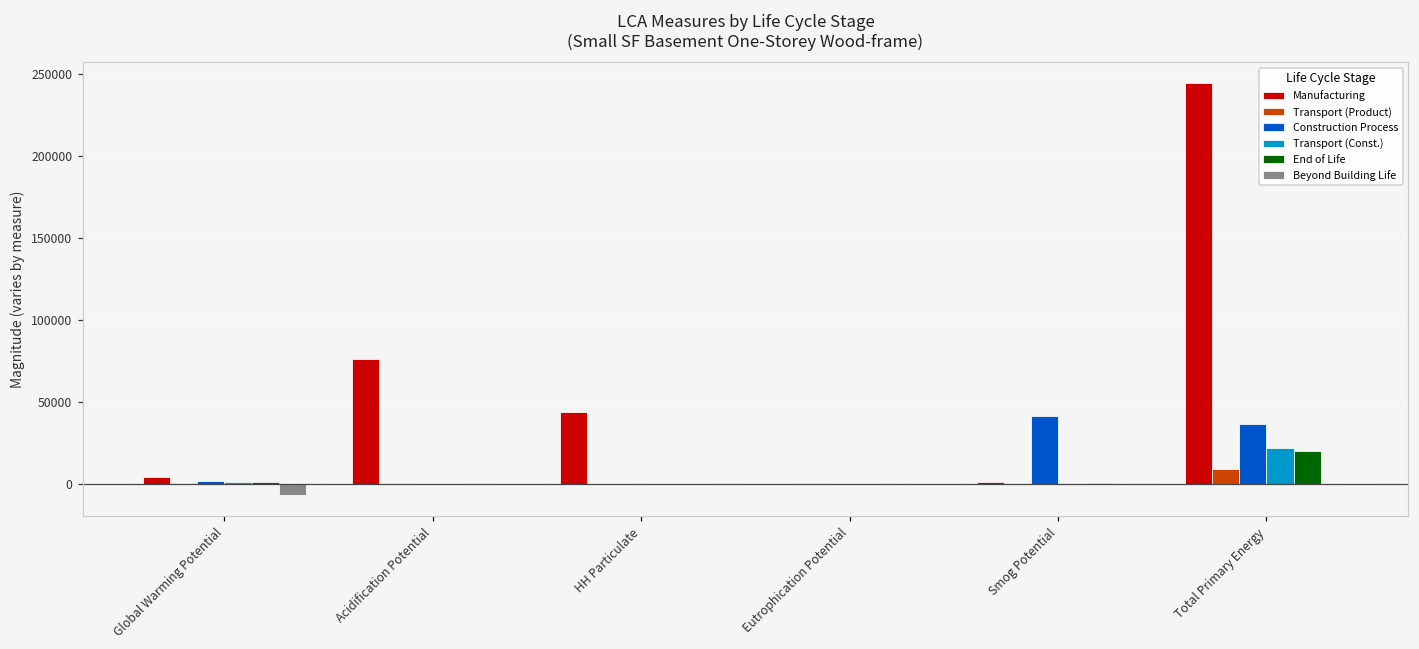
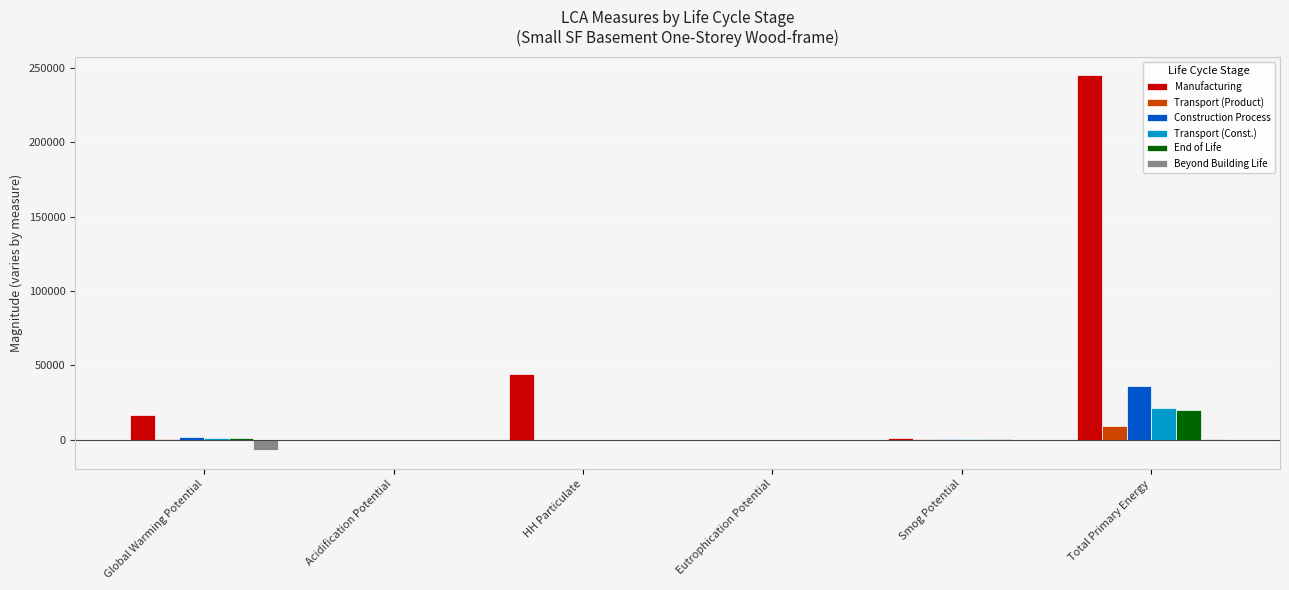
Manufacturing, Global Warming Potential: 4000 -> 16000
Manufacturing, Acidification Potential: 76000 -> 0
Construction Process, Smog Potential: 41000 -> 0
